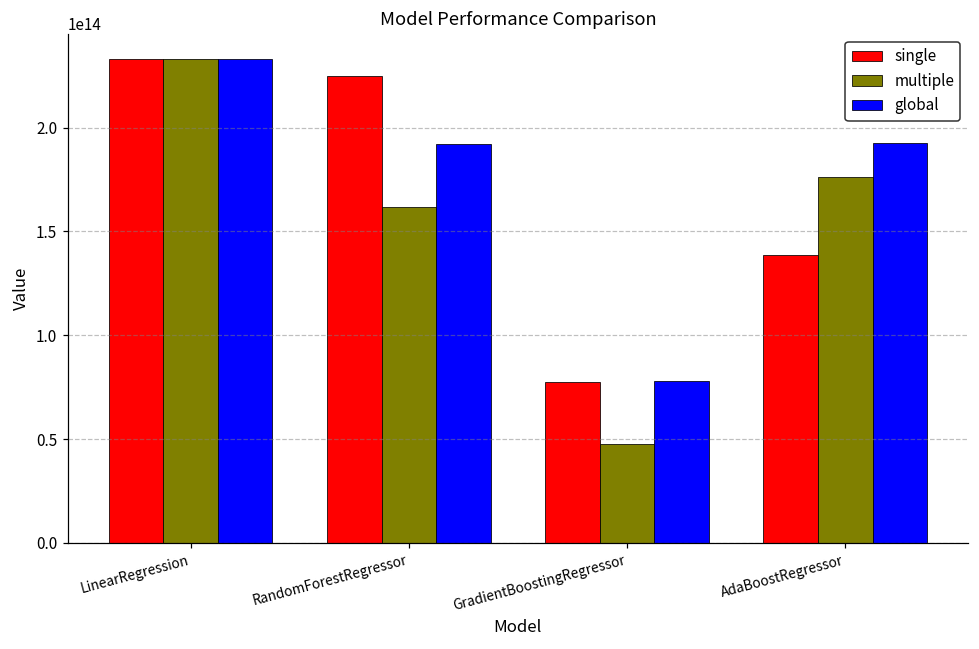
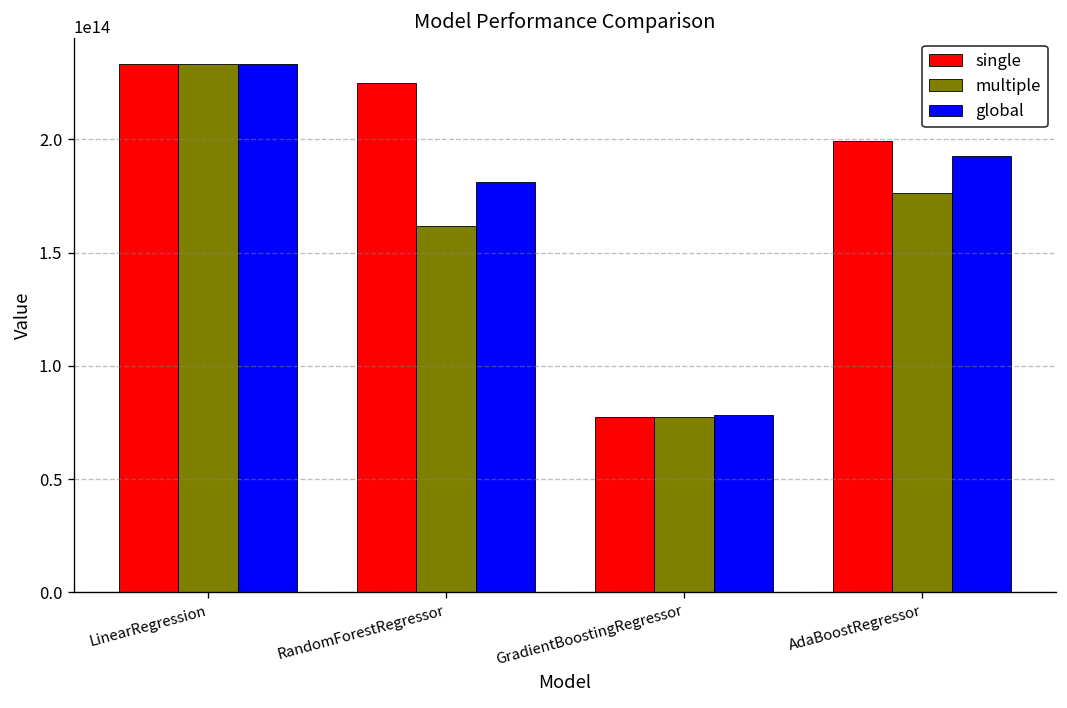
global, RandomForestRegressor: 192000000000000 -> 181000000000000
multiple, GradientBoostingRegressor: 48000000000000 -> 78000000000000
single, AdaBoostRegressor: 139000000000000 -> 199000000000000
